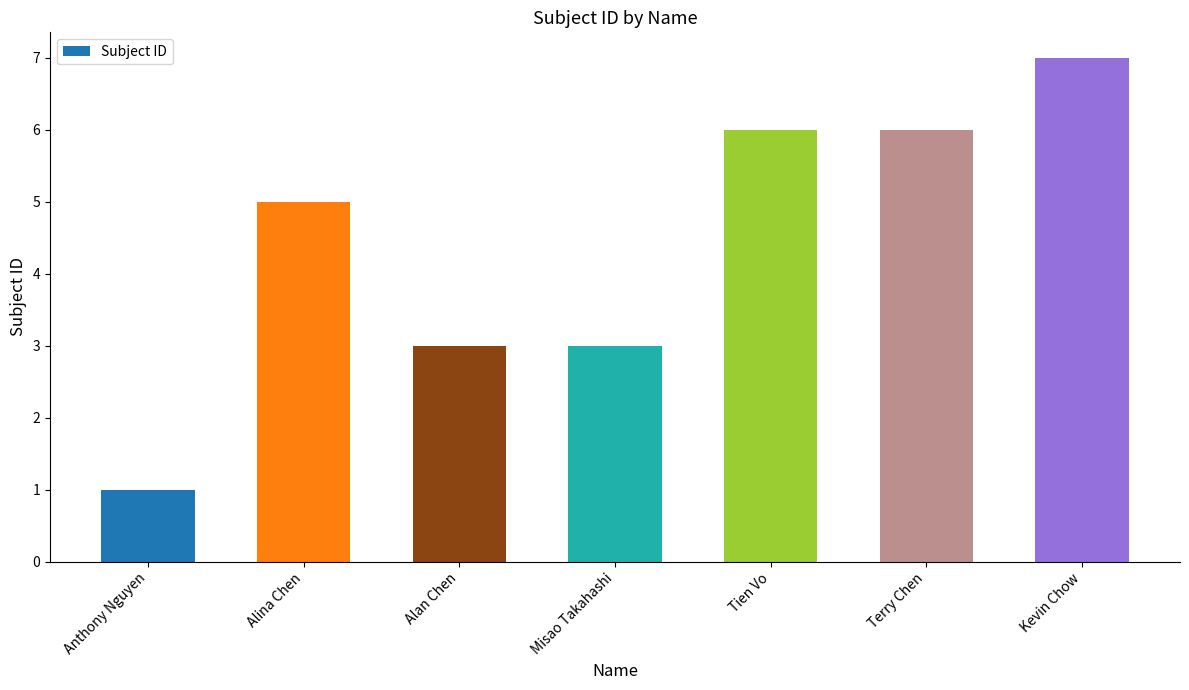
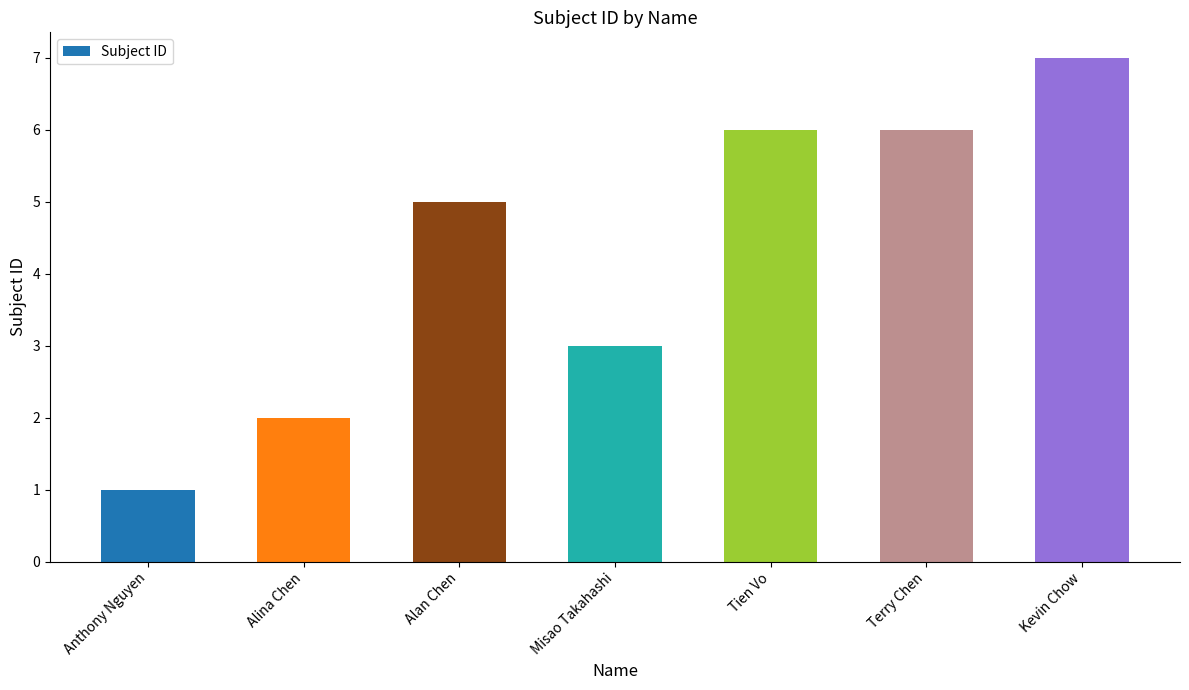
Alina Chen: 5 -> 2
Alan Chen: 3 -> 5
